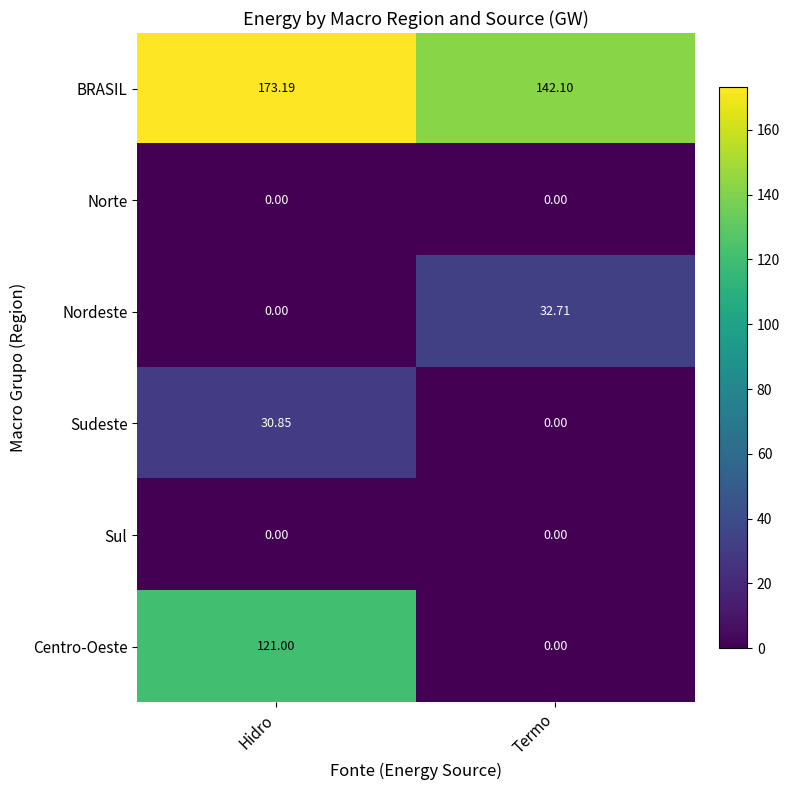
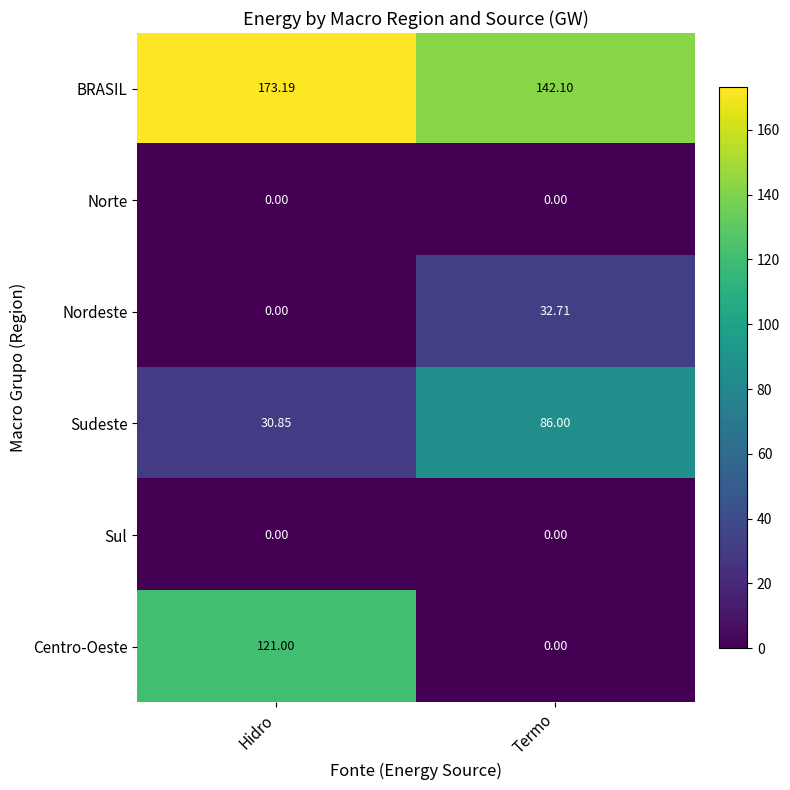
Sudeste, Termo: 0.00 -> 86.00
